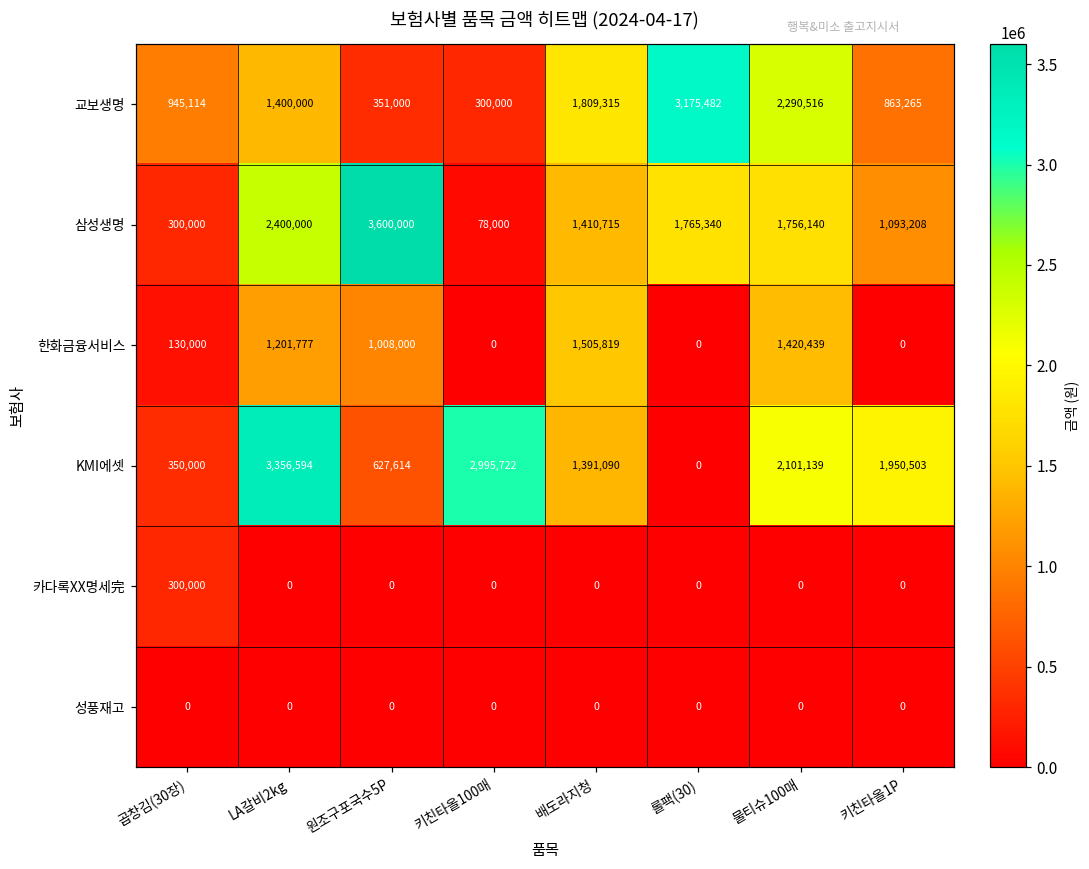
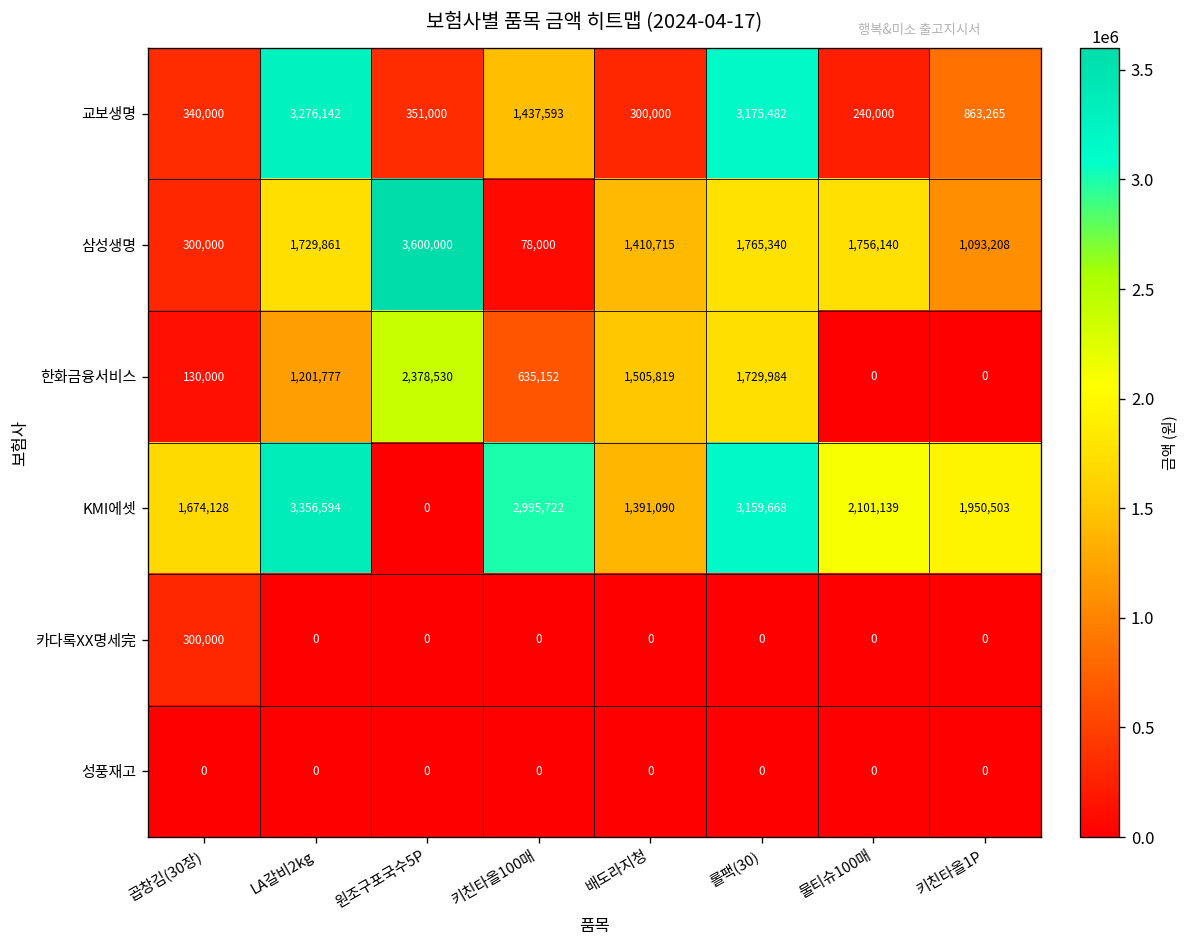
교보생명, 곱창김(30장): 945,114 -> 340,000
교보생명, LA갈비2kg: 1,400,000 -> 3,276,142
교보생명, 키친타올100매: 300,000 -> 1,437,593
교보생명, 배도라지청: 1,809,315 -> 300,000
교보생명, 물티슈100매: 2,290,516 -> 240,000
삼성생명, LA갈비2kg: 2,400,000 -> 1,729,861
한화금융서비스, 원조구포국수5P: 1,008,000 -> 2,378,530
한화금융서비스, 키친타올100매: 0 -> 635,152
한화금융서비스, 롤팩(30): 0 -> 1,729,984
한화금융서비스, 물티슈100매: 1,420,439 -> 0
KMI에셋, 곱창김(30장): 350,000 -> 1,674,128
KMI에셋, 원조구포국수5P: 627,614 -> 0
KMI에셋, 롤팩(30): 0 -> 3,159,668
